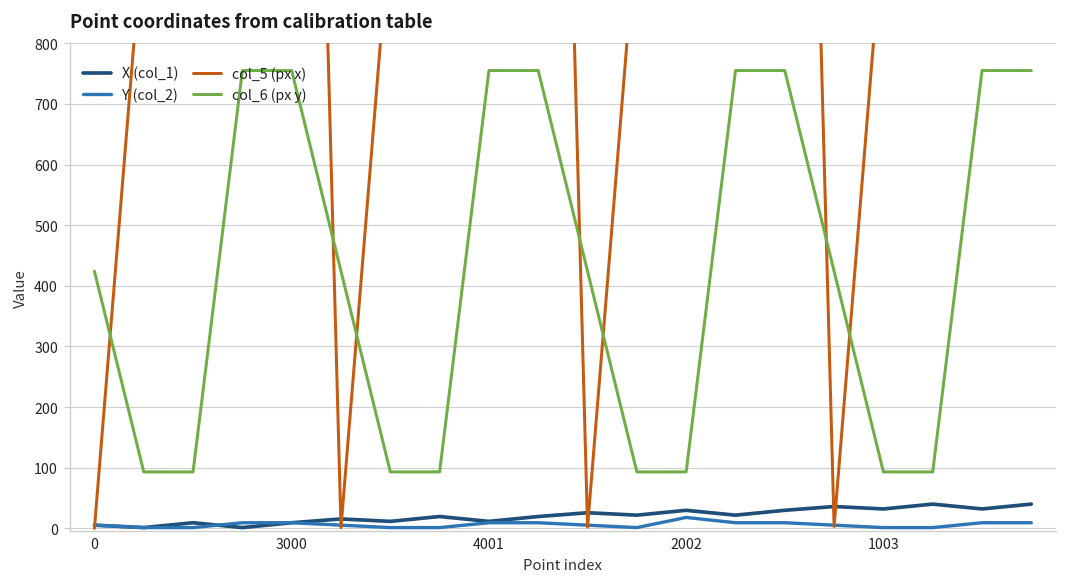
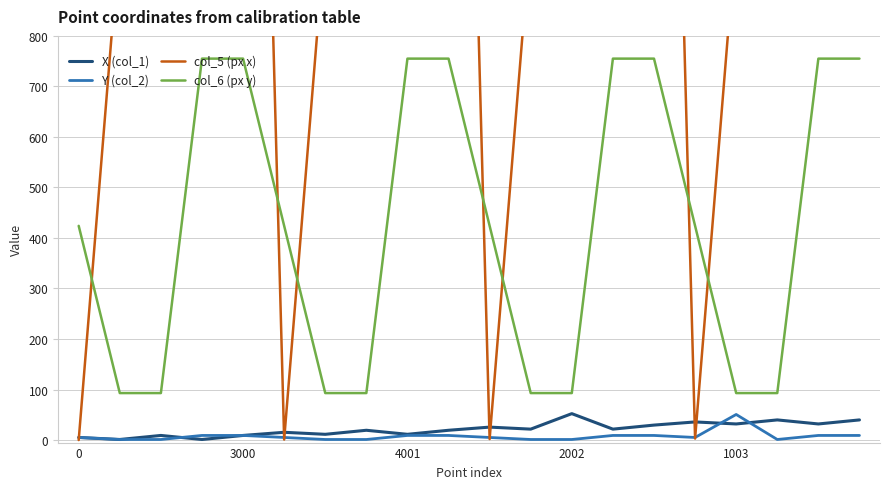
X (col_1), 2002: 30 -> 50
Y (col_2), 2002: 20 -> 0
Y (col_2), 1003: 0 -> 50
